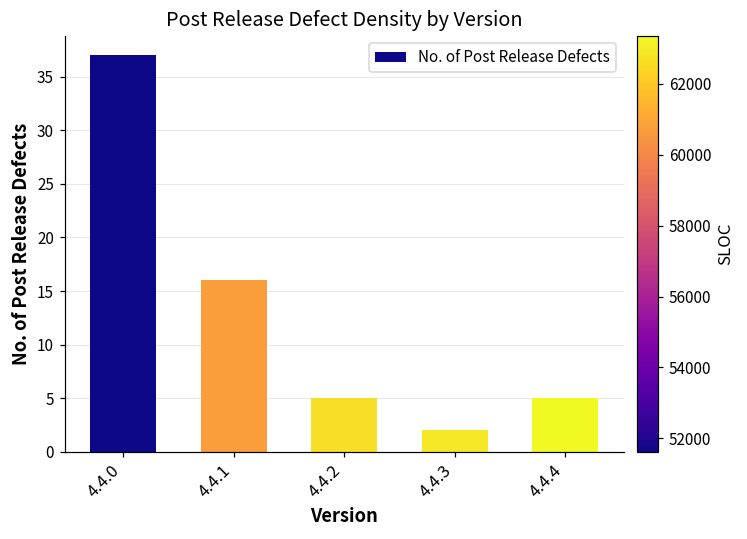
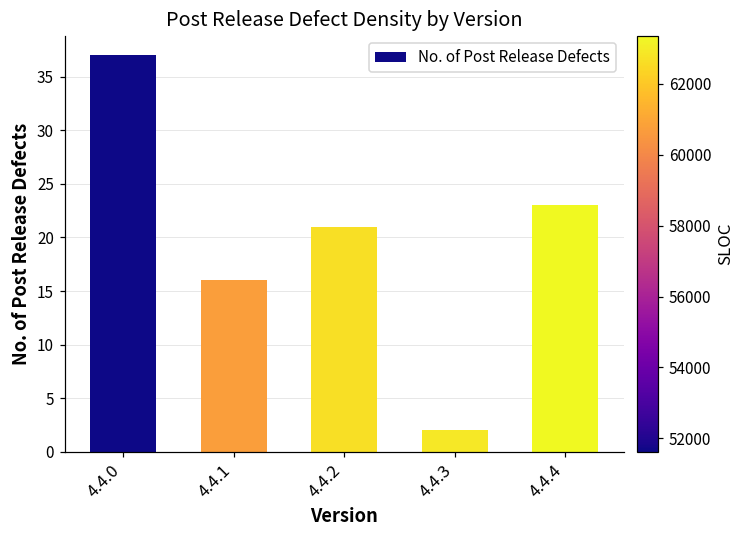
4.4.2: 5 -> 21
4.4.4: 5 -> 23
